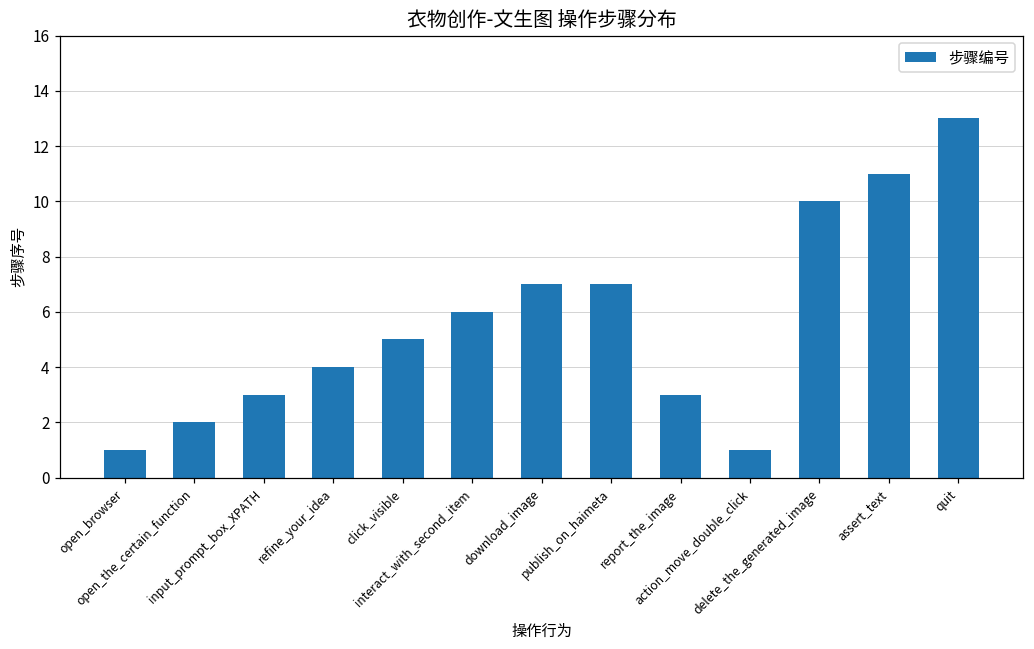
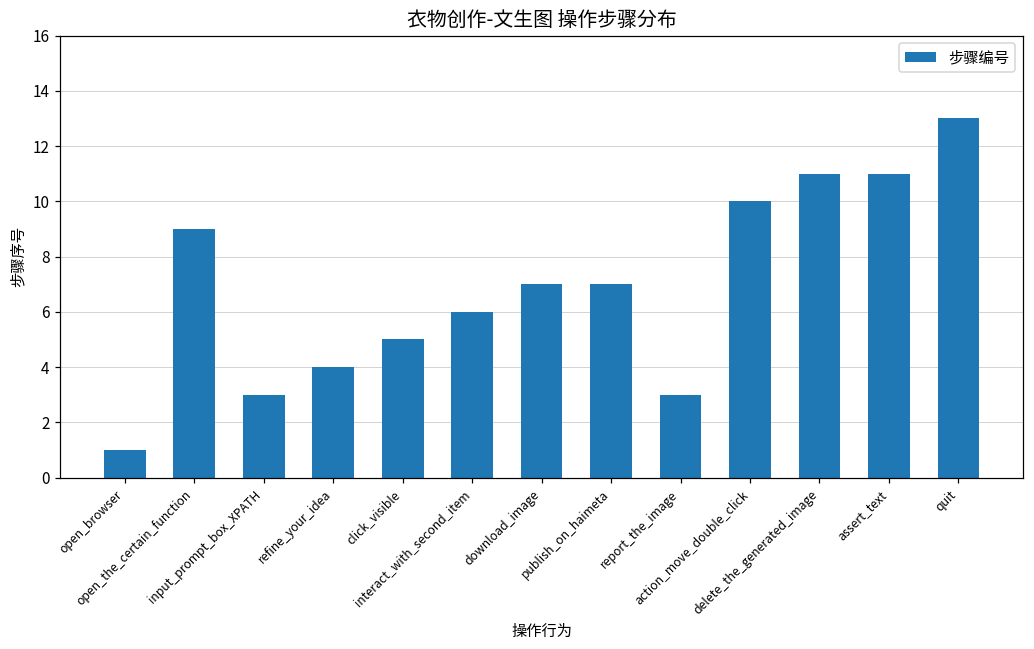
open_the_certain_function: 2 -> 9
action_move_double_click: 1 -> 10
delete_the_generated_image: 10 -> 11
